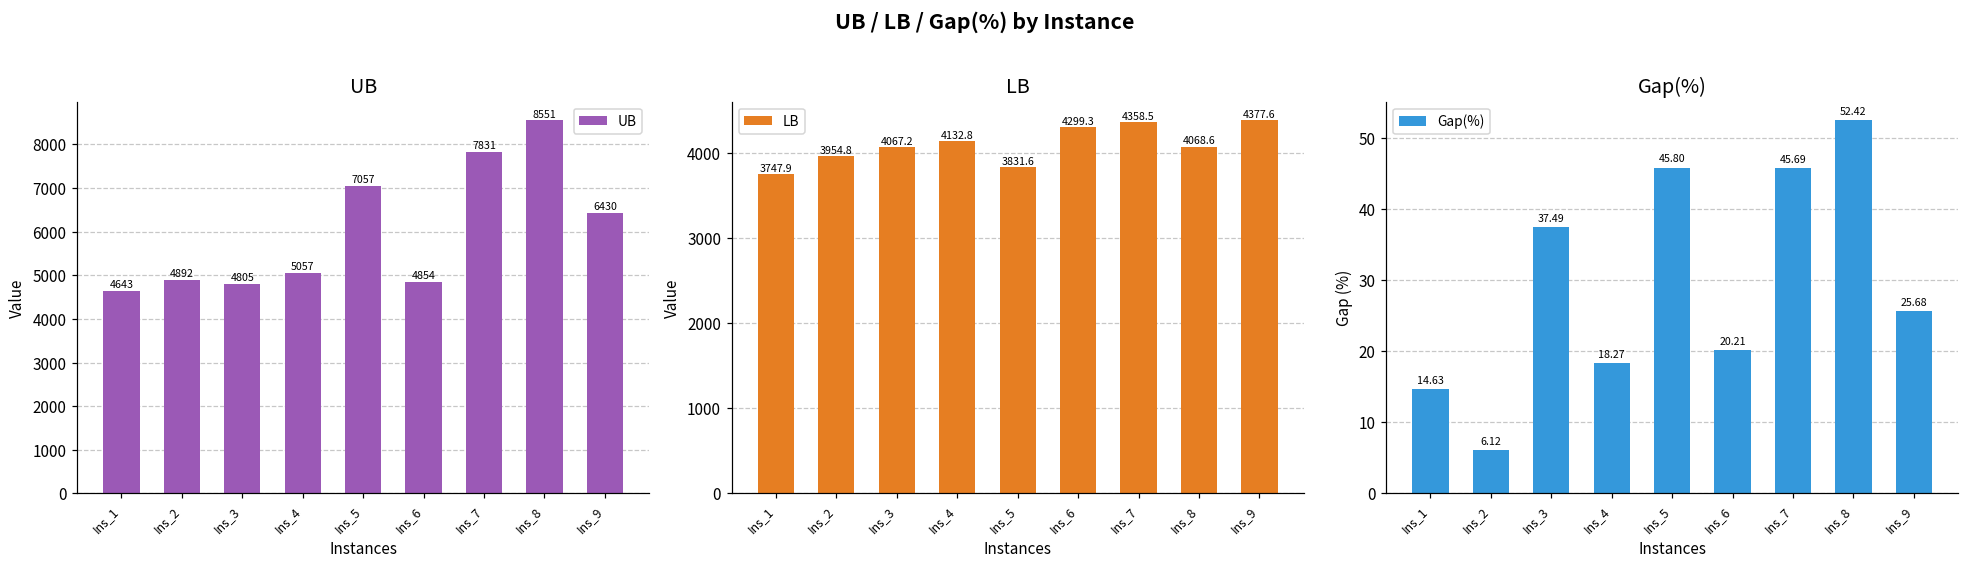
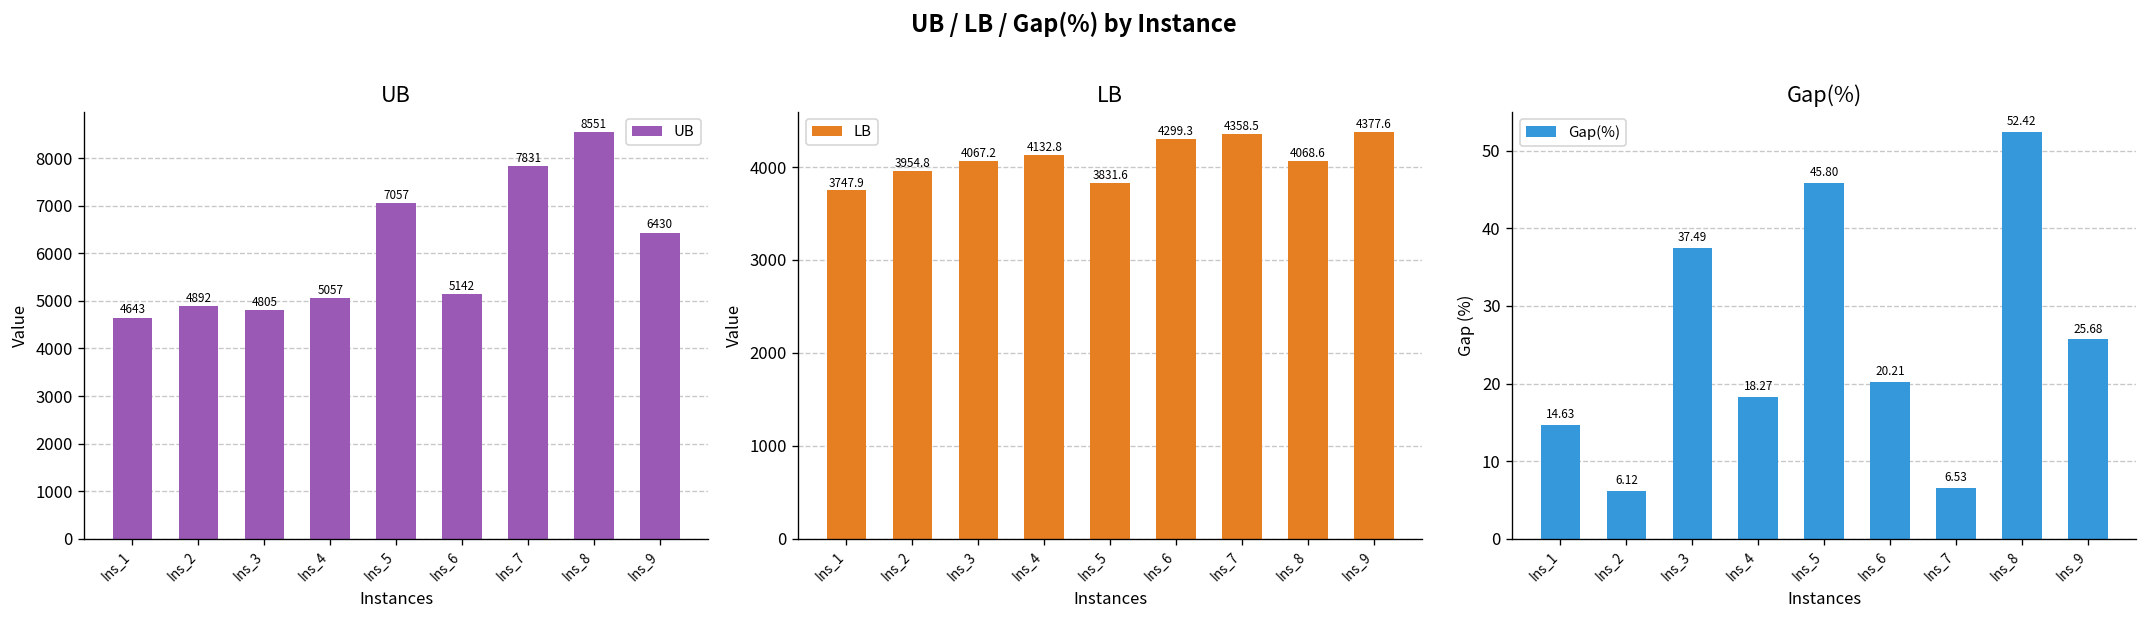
UB, Ins_6: 4854 -> 5142
Gap(%), Ins_7: 45.69 -> 6.53
